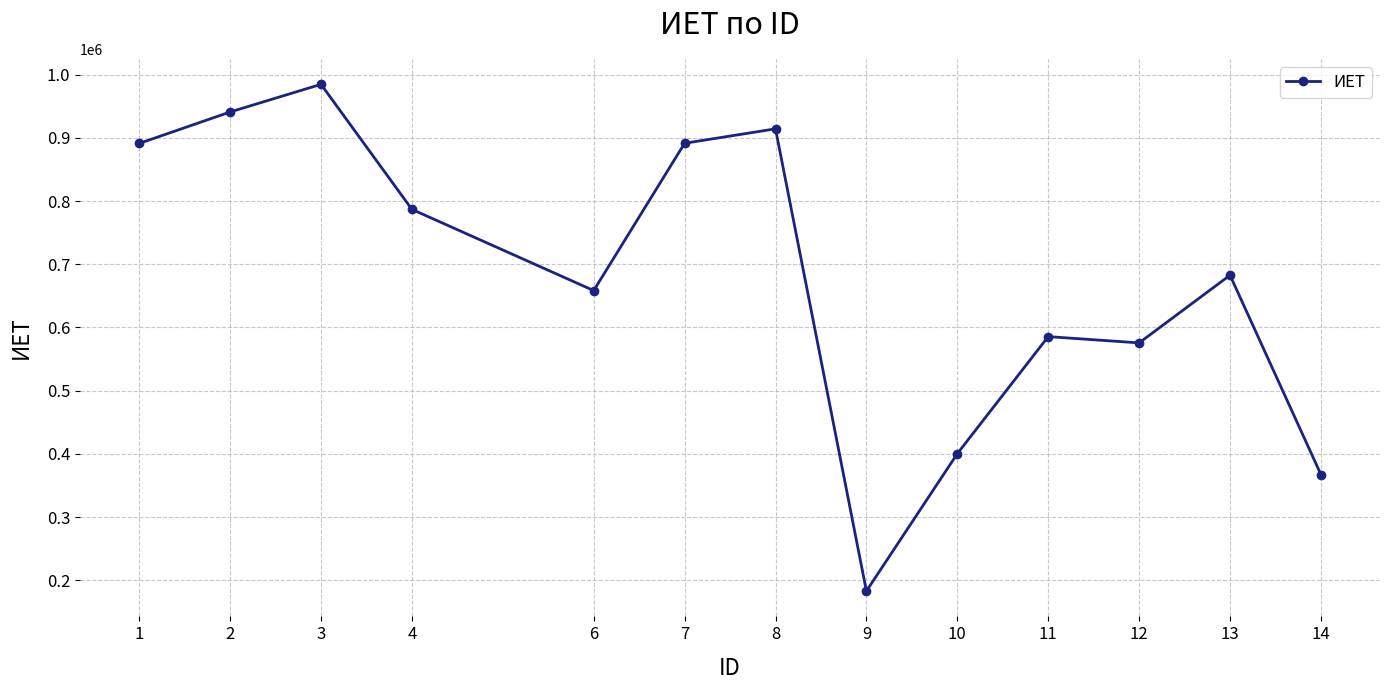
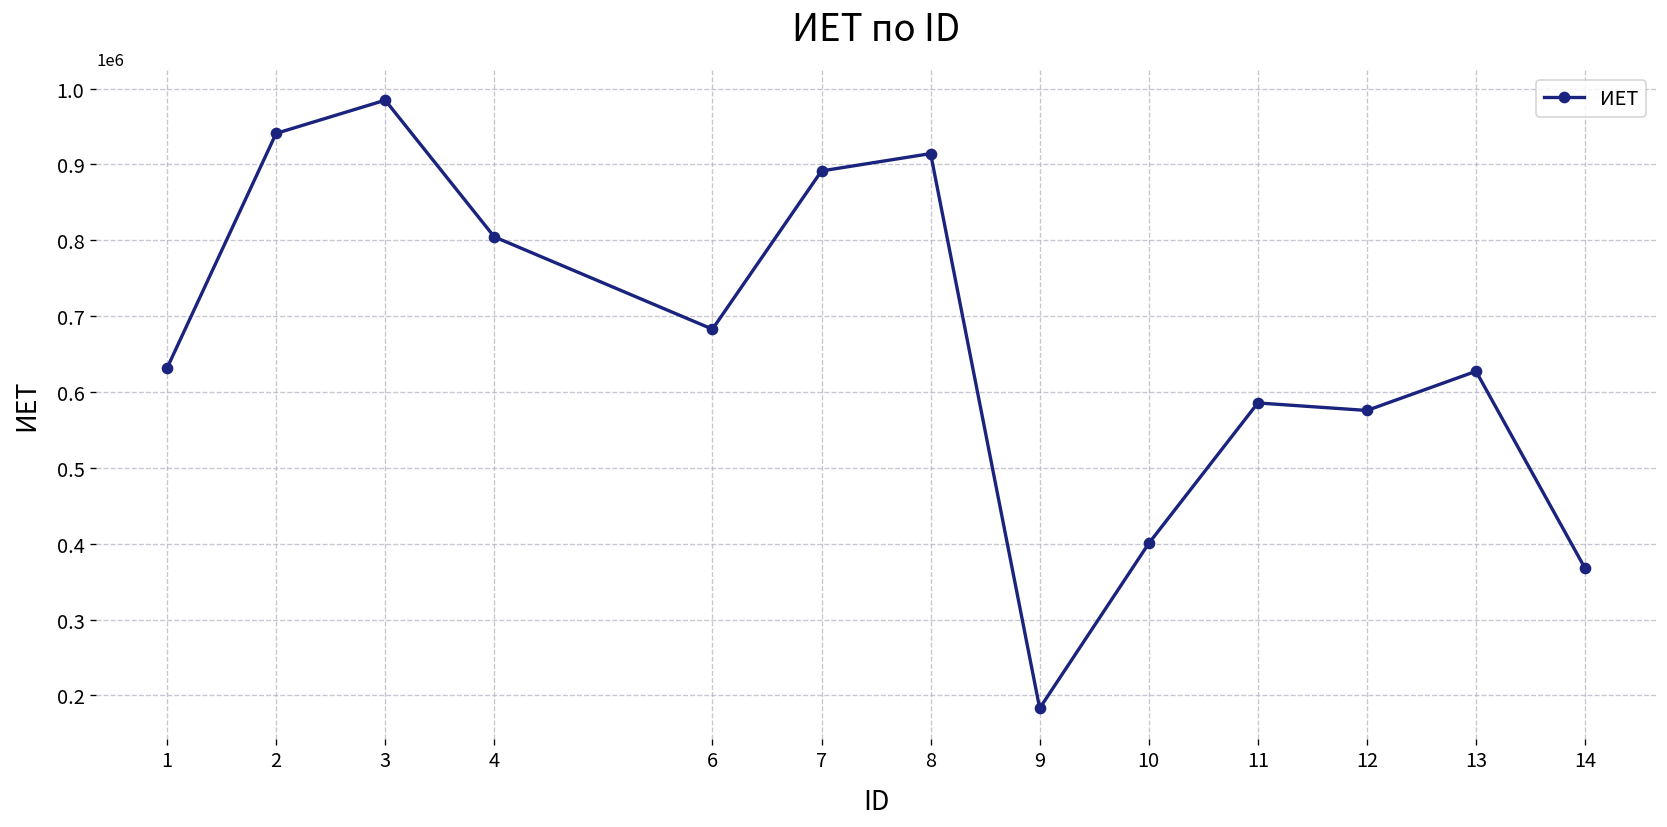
1: 890000 -> 630000
4: 790000 -> 800000
6: 660000 -> 680000
13: 680000 -> 630000
